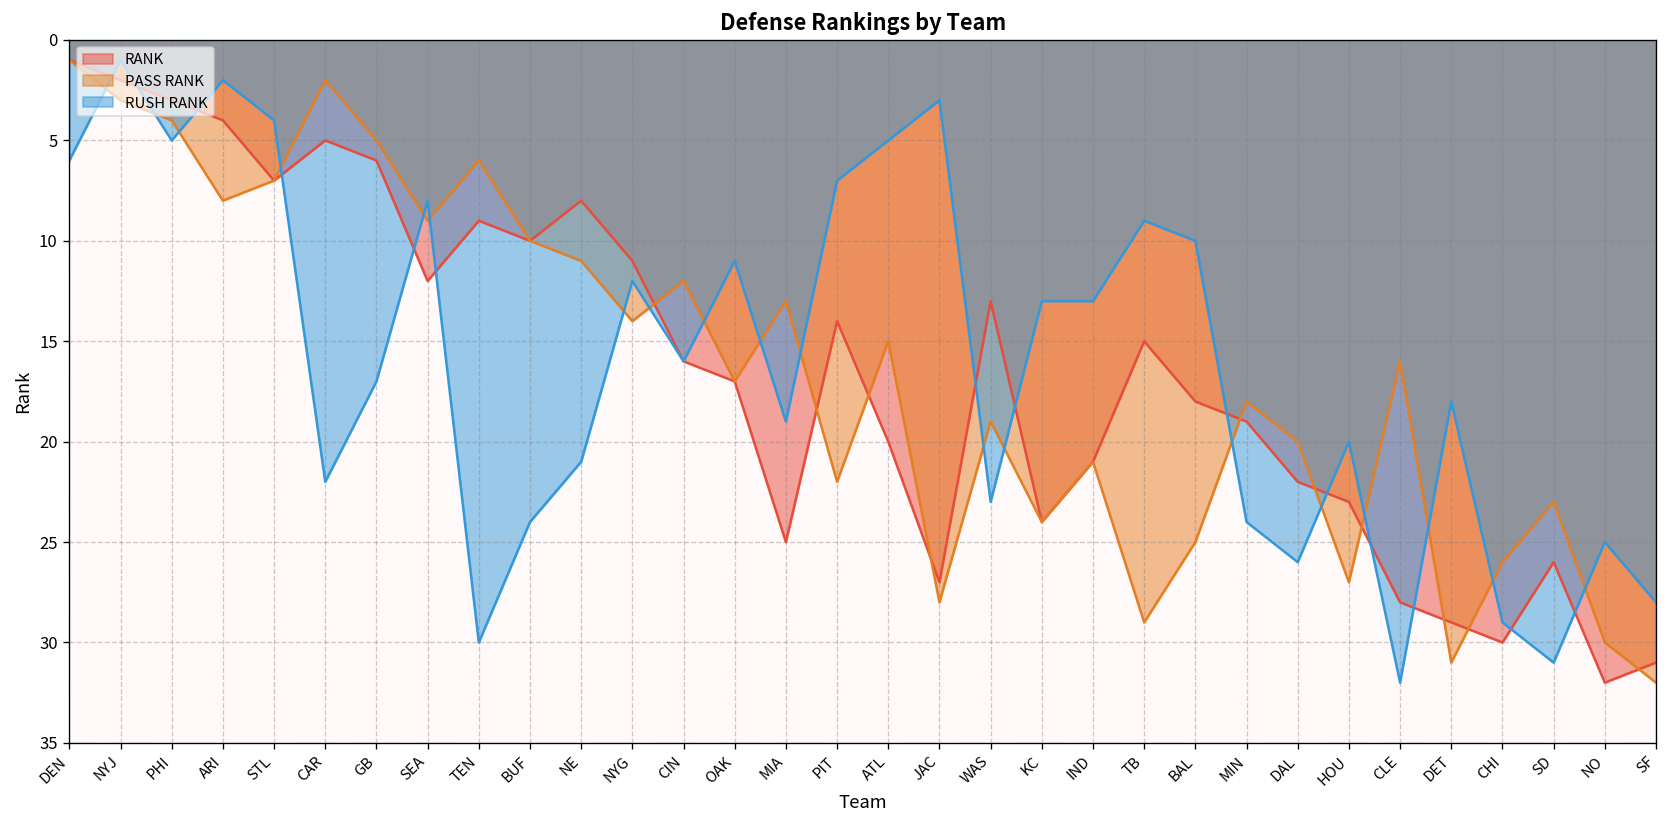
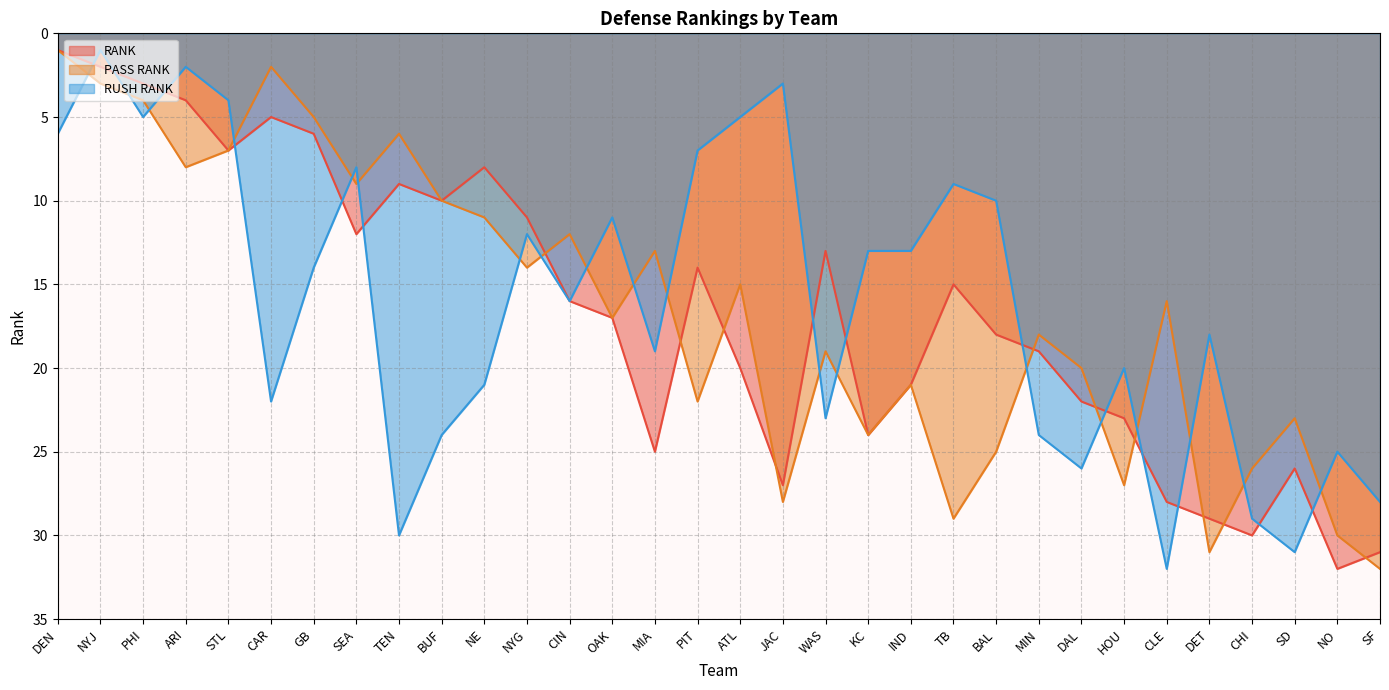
RUSH RANK, GB: 17 -> 14
